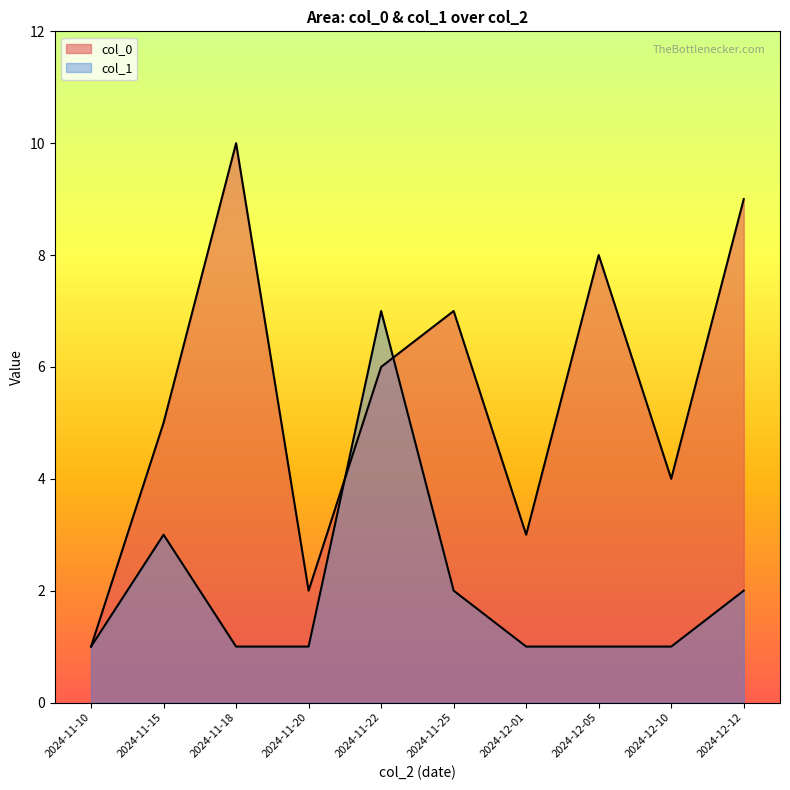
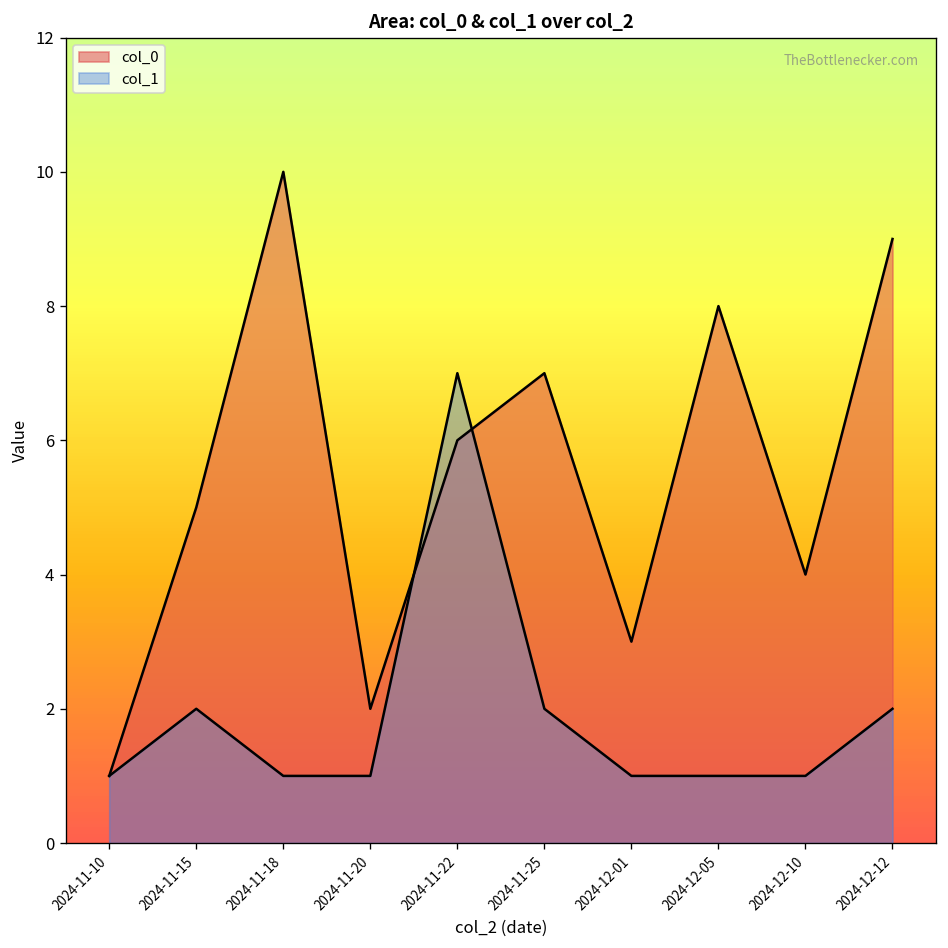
col_1, 2024-11-15: 3 -> 2
